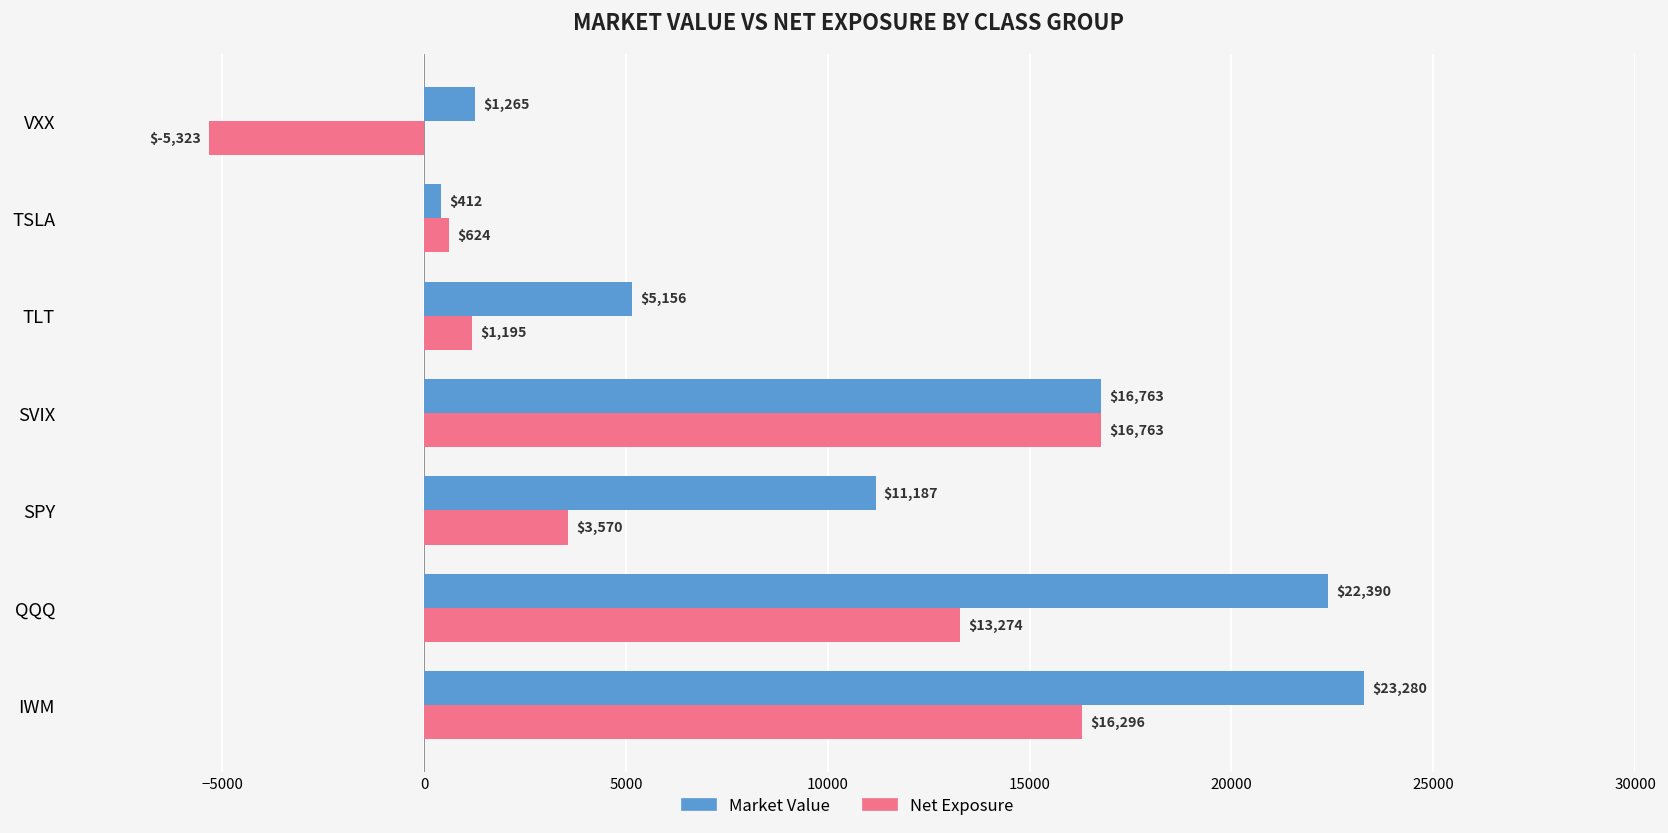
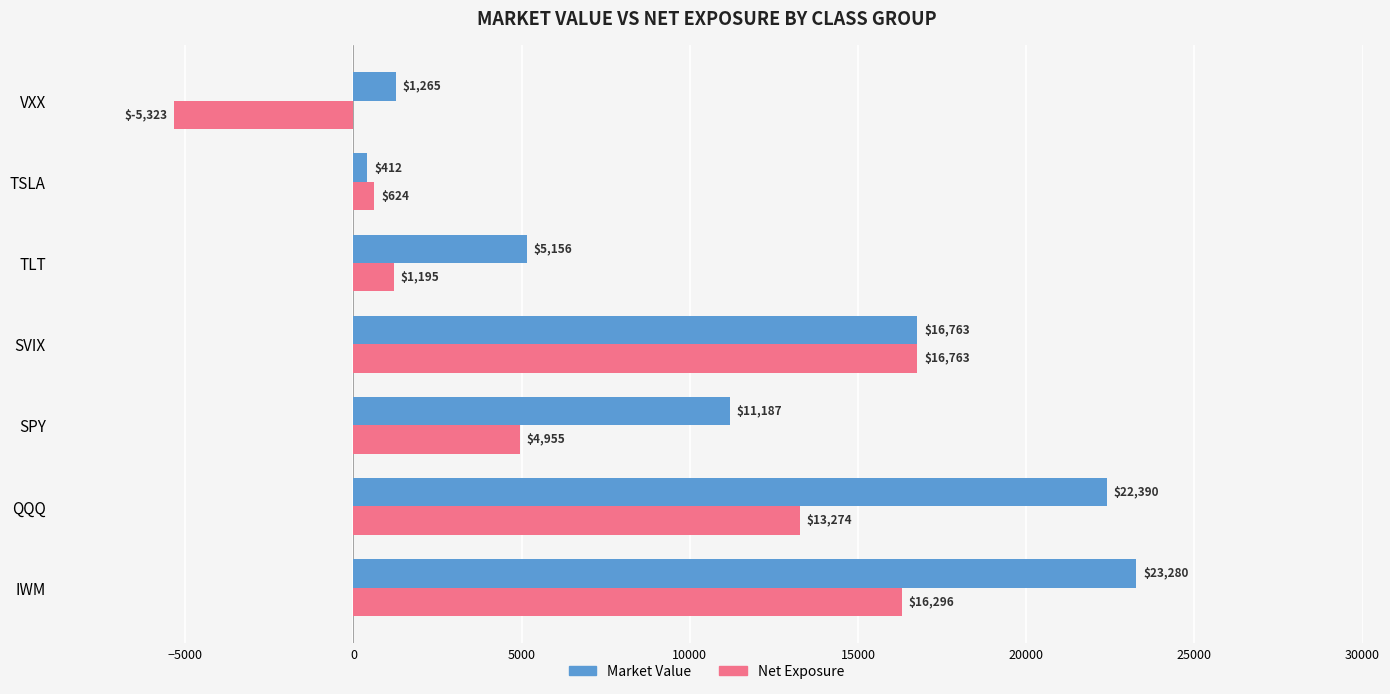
Net Exposure, SPY: $3,570 -> $4,955
